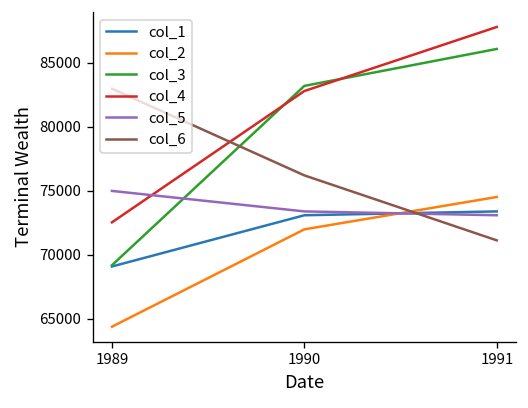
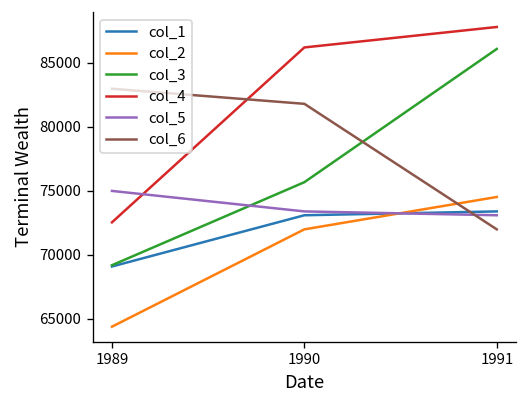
col_3, 1990: 83200 -> 75700
col_4, 1990: 82800 -> 86200
col_6, 1990: 76200 -> 81800
col_6, 1991: 71100 -> 72000
